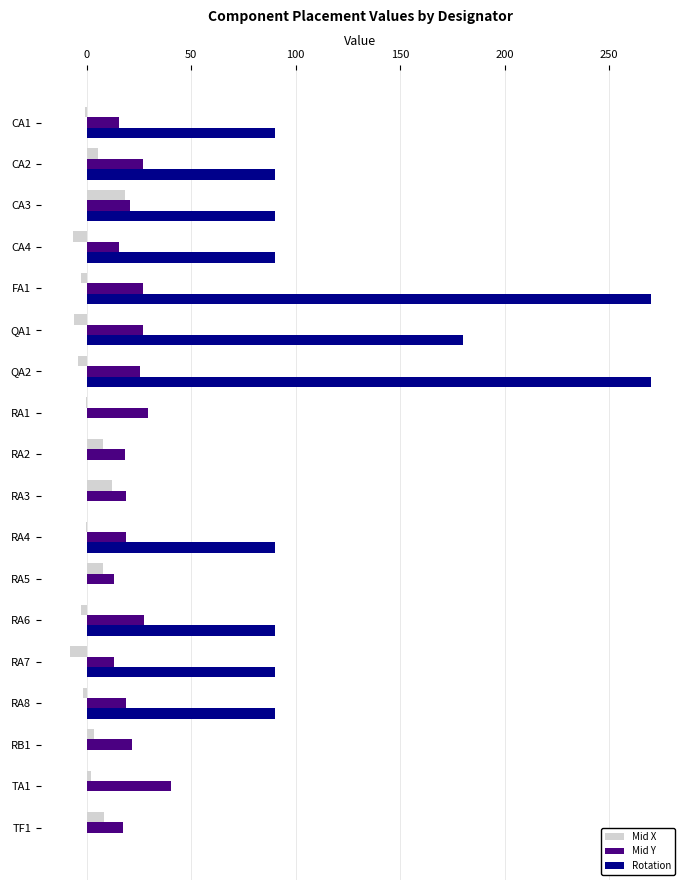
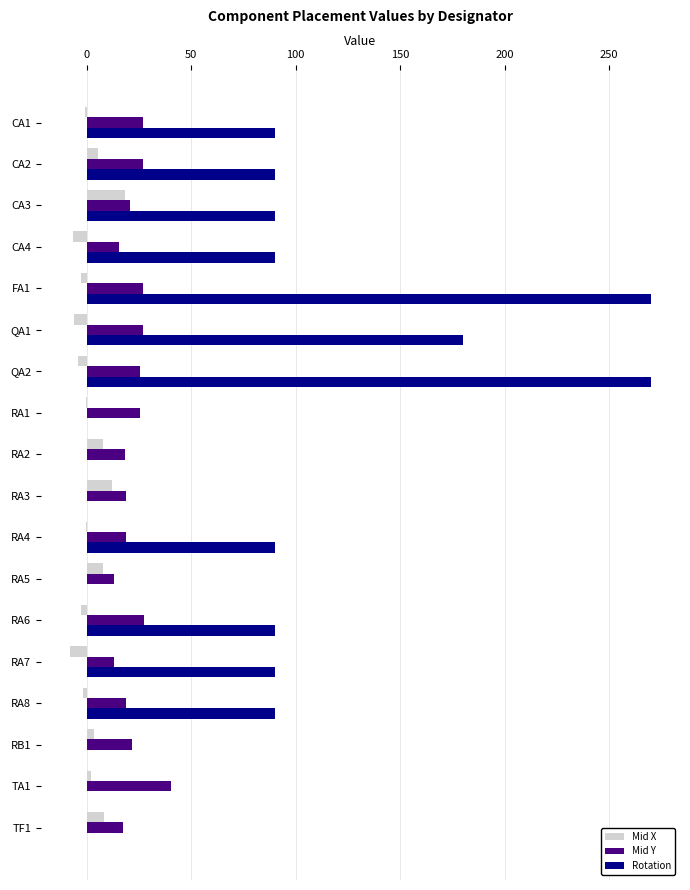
Mid Y, CA1: 16 -> 27
Mid Y, RA1: 30 -> 26
